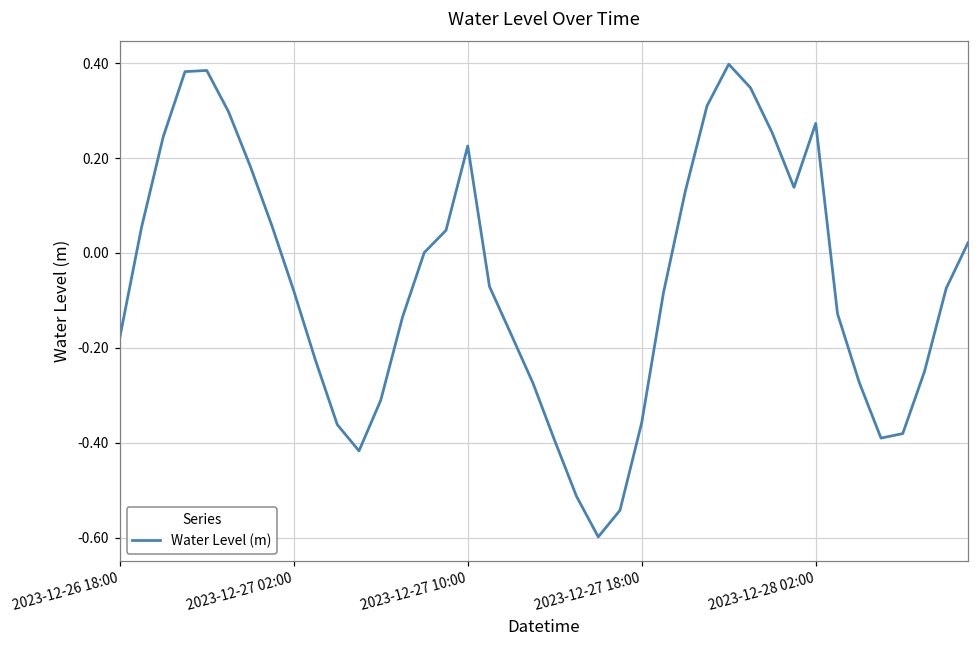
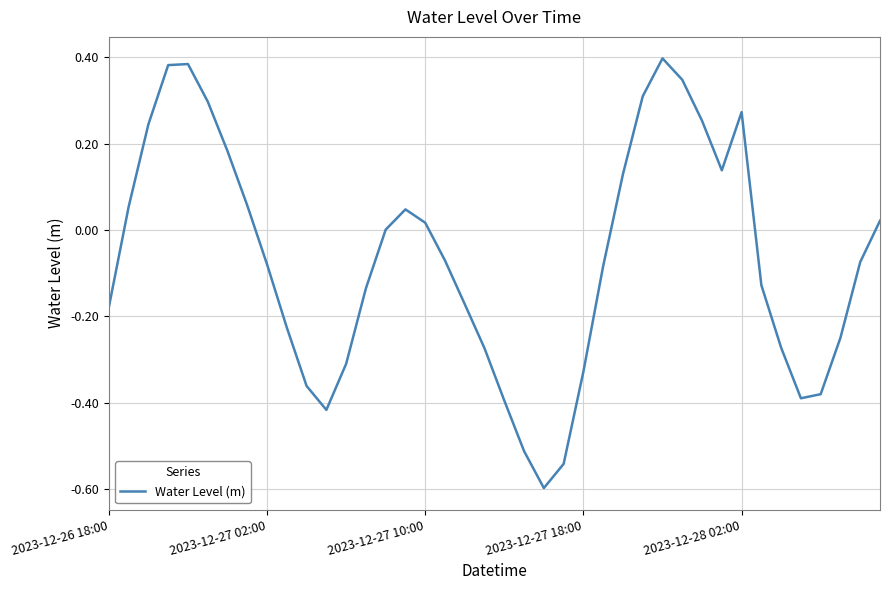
2023-12-27 10:00: 0.23 -> 0.02
2023-12-27 18:00: -0.36 -> -0.33
